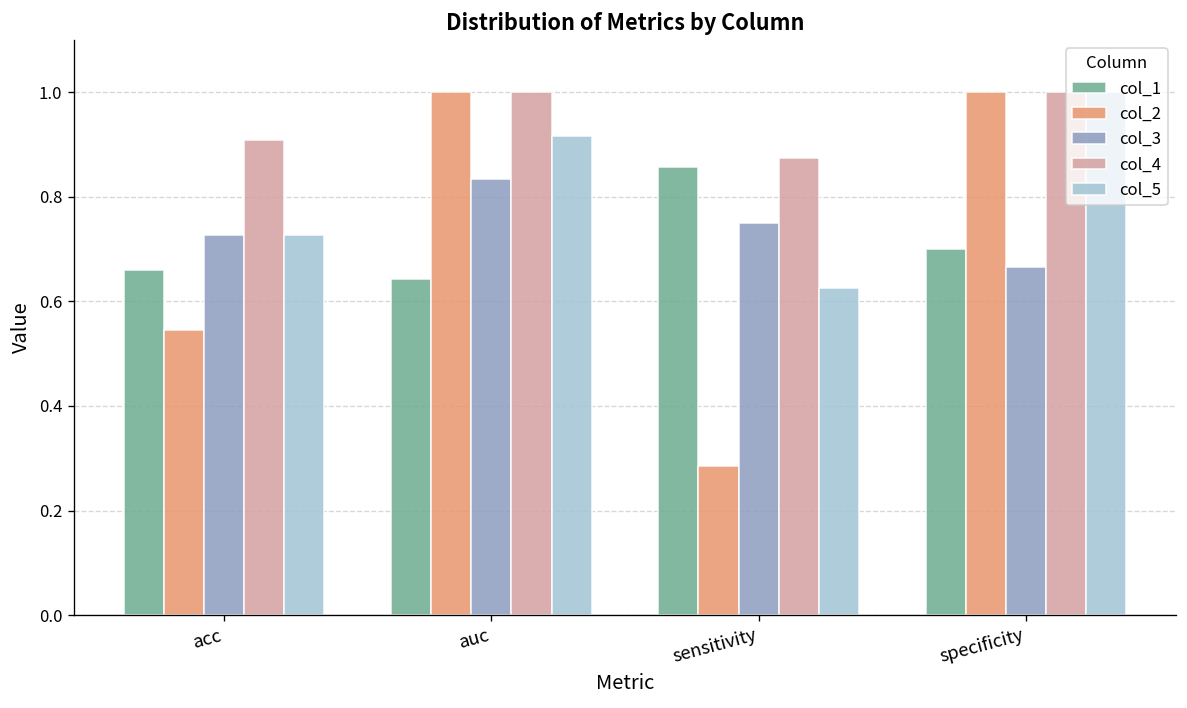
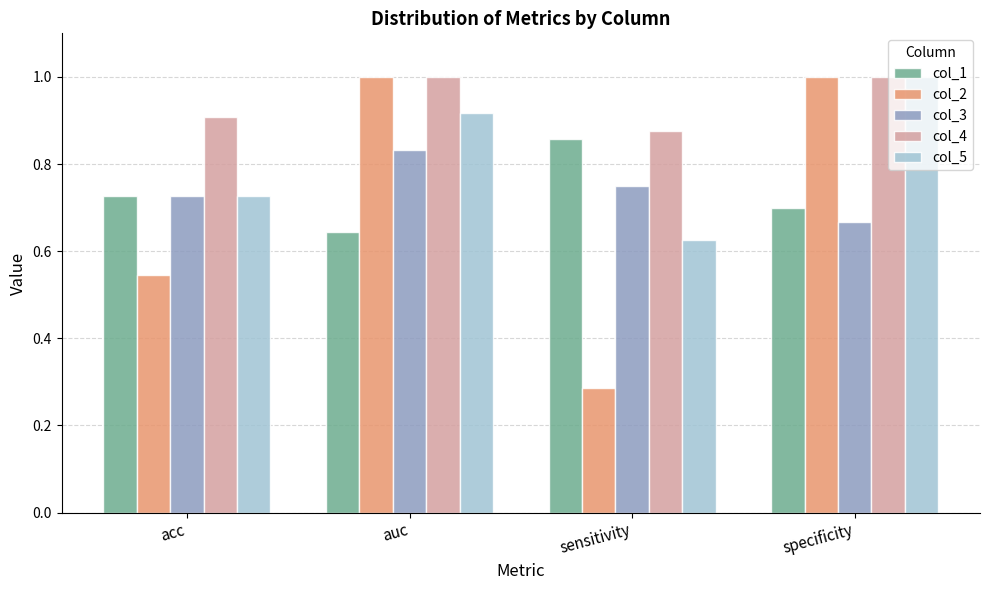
col_1, acc: 0.66 -> 0.73
